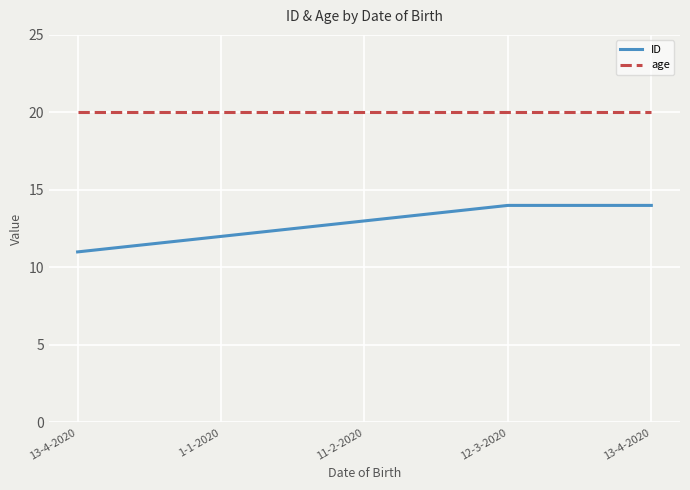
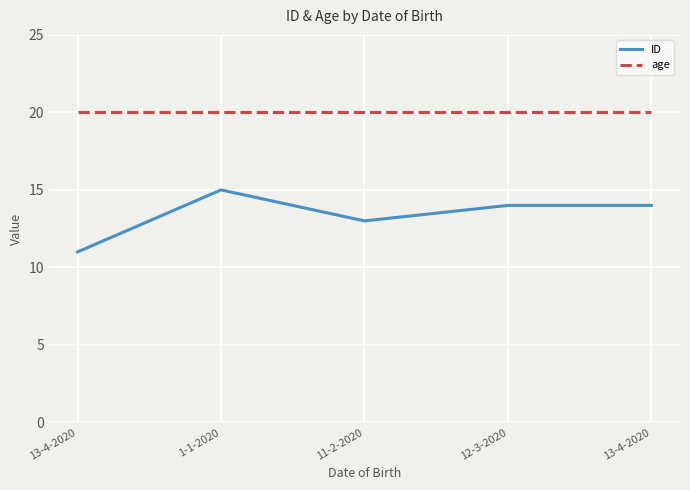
ID, 1-1-2020: 12 -> 15
